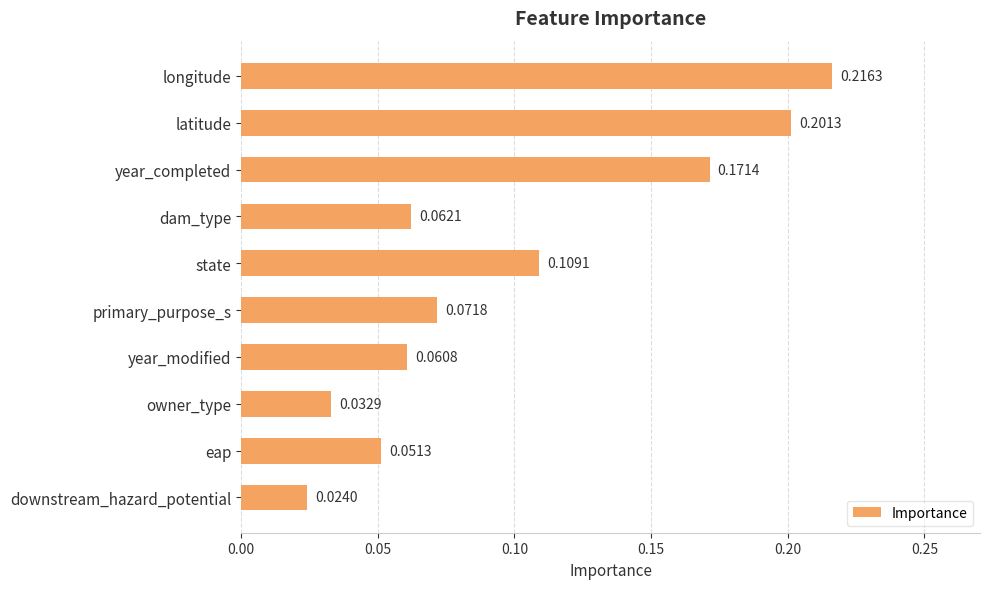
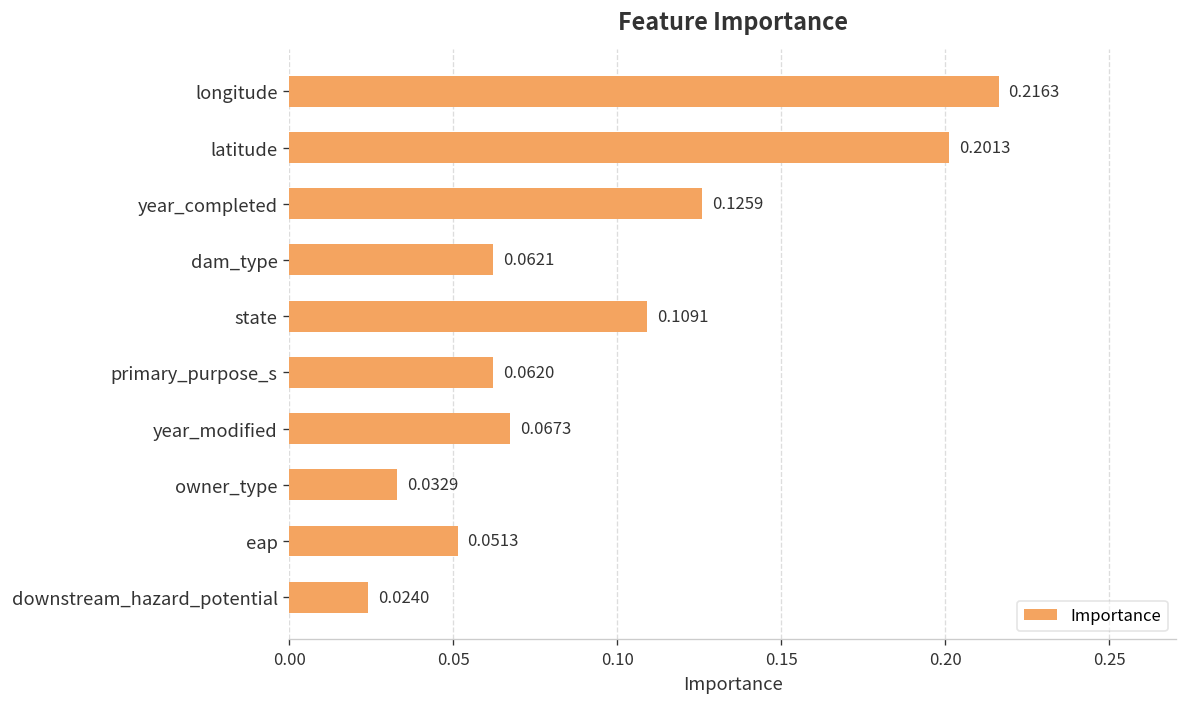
year_completed: 0.1714 -> 0.1259
primary_purpose_s: 0.0718 -> 0.0620
year_modified: 0.0608 -> 0.0673
